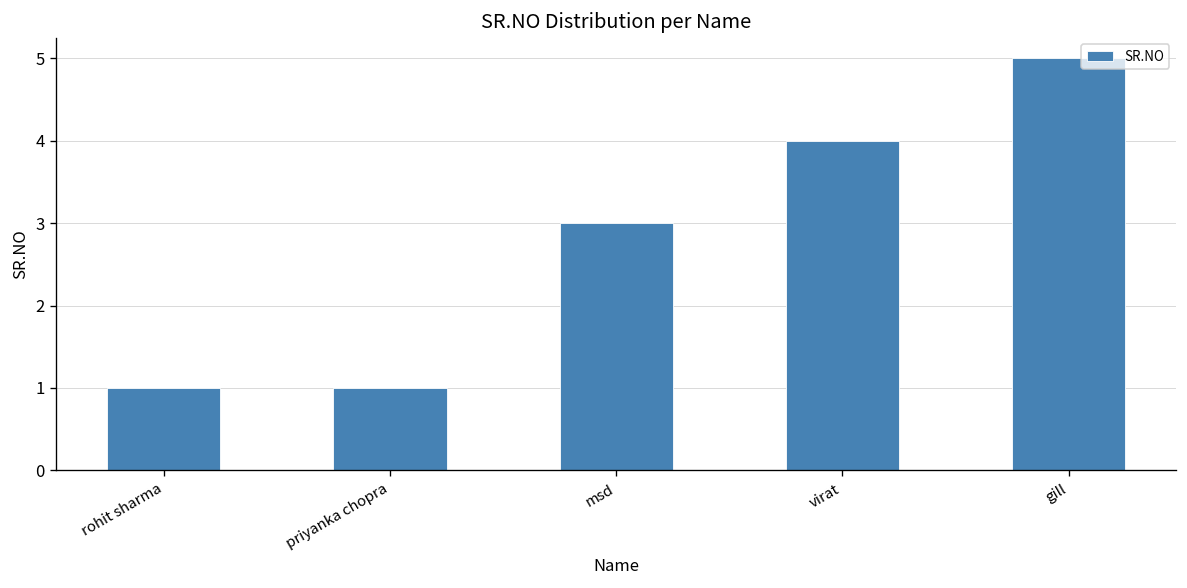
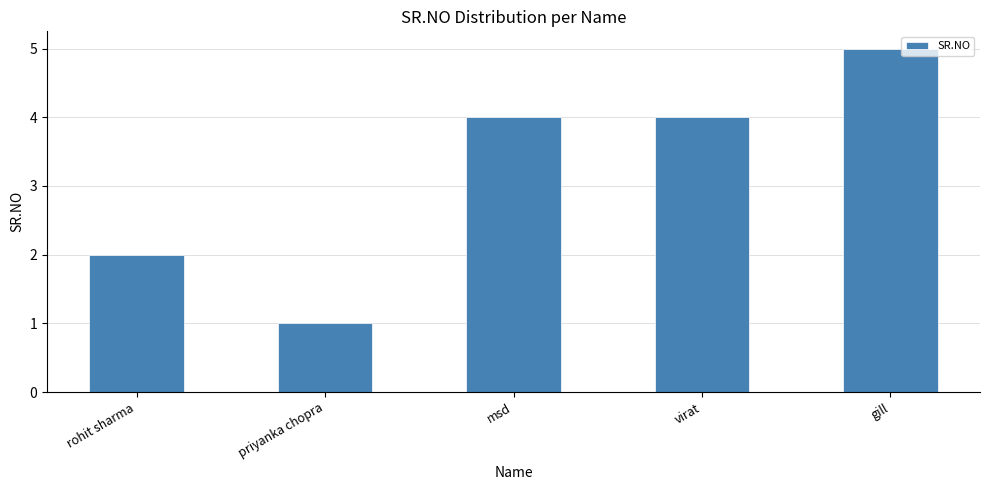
rohit sharma: 1 -> 2
msd: 3 -> 4
